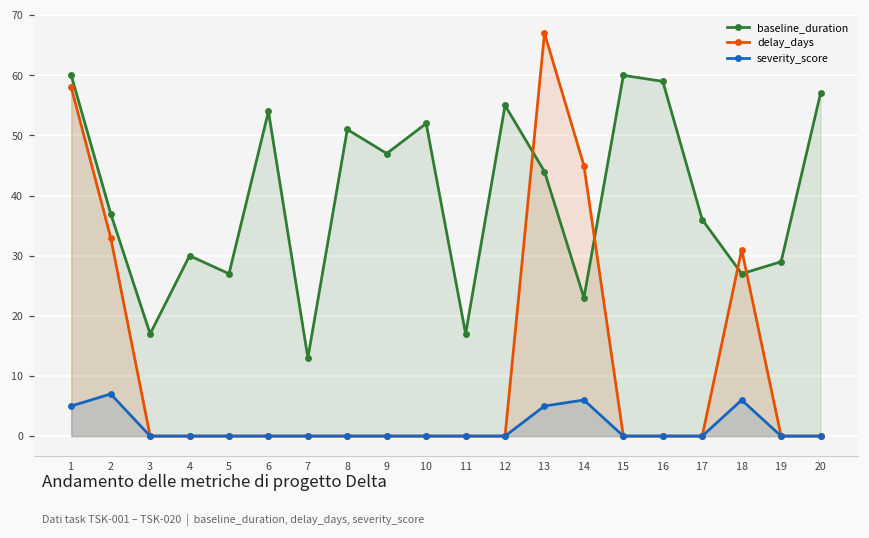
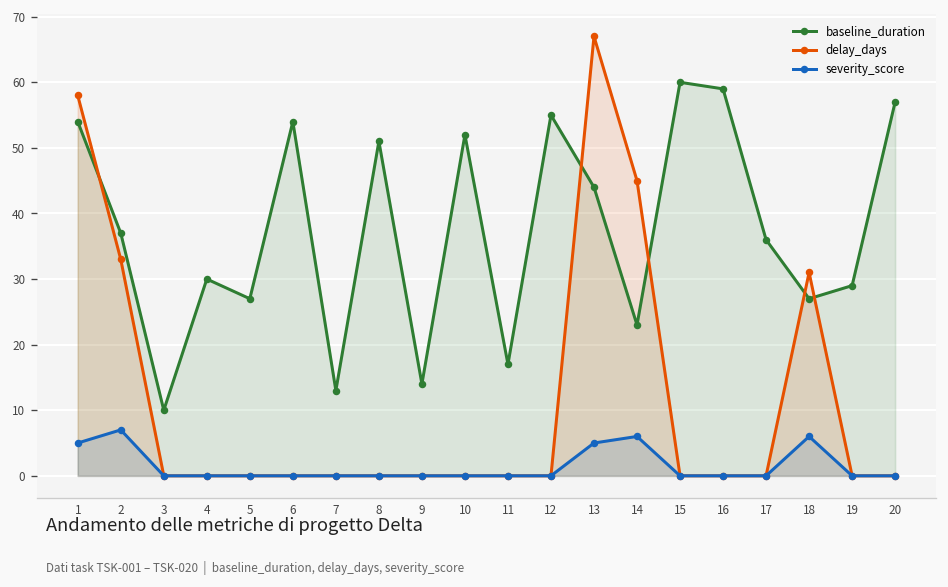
baseline_duration, 1: 60 -> 54
baseline_duration, 3: 17 -> 10
baseline_duration, 9: 47 -> 14
